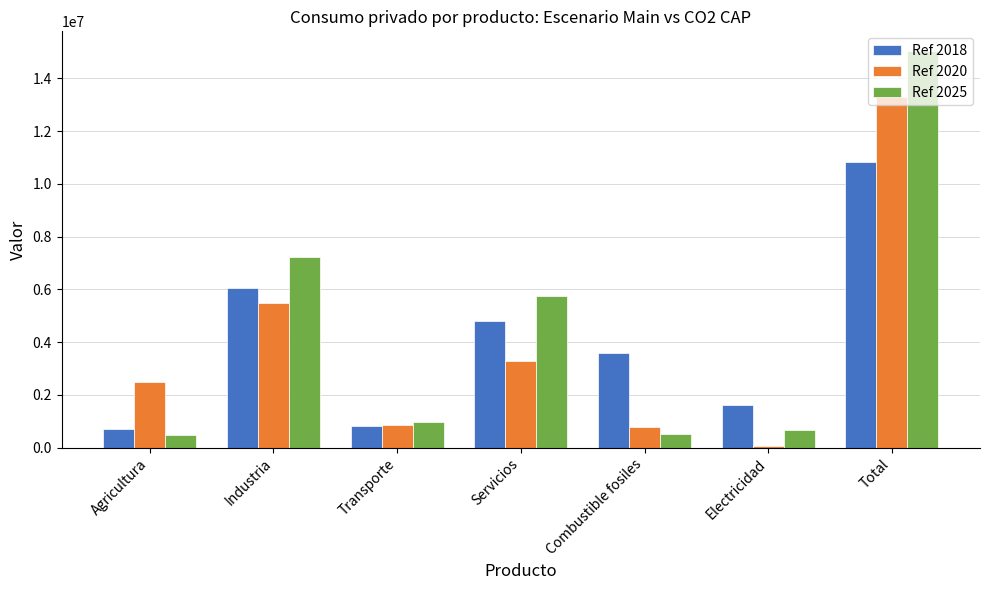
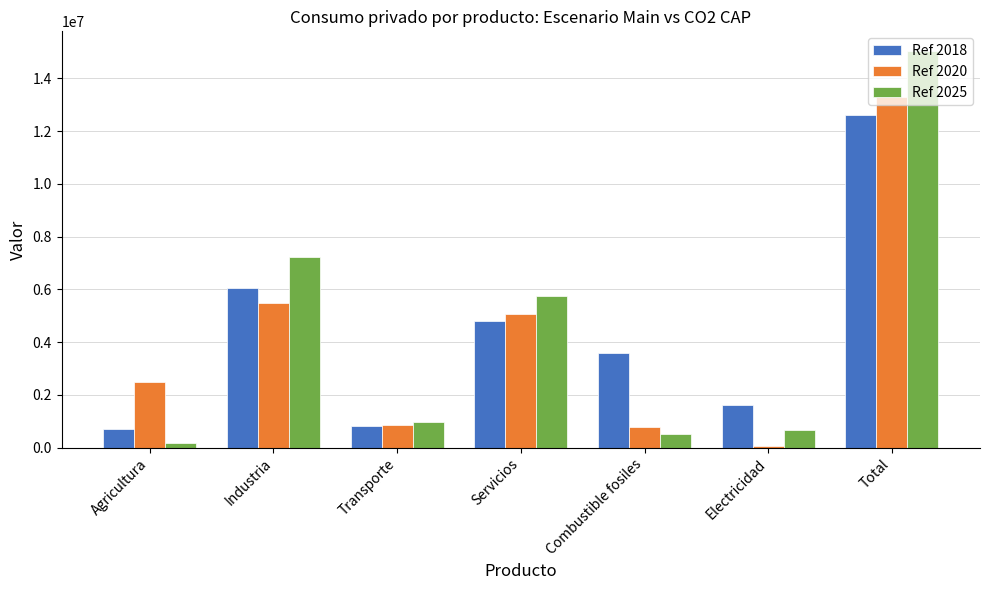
Ref 2025, Agricultura: 500000 -> 200000
Ref 2020, Servicios: 3300000 -> 5100000
Ref 2018, Total: 10800000 -> 12600000
